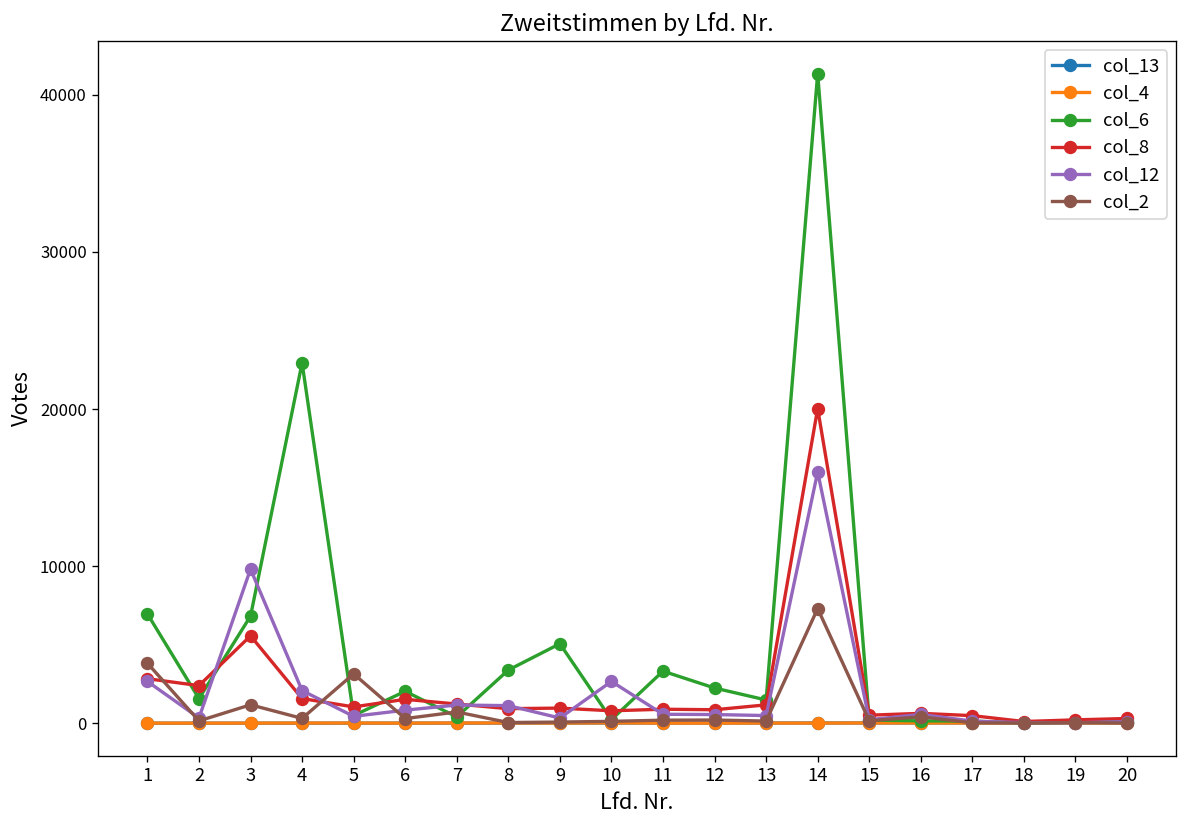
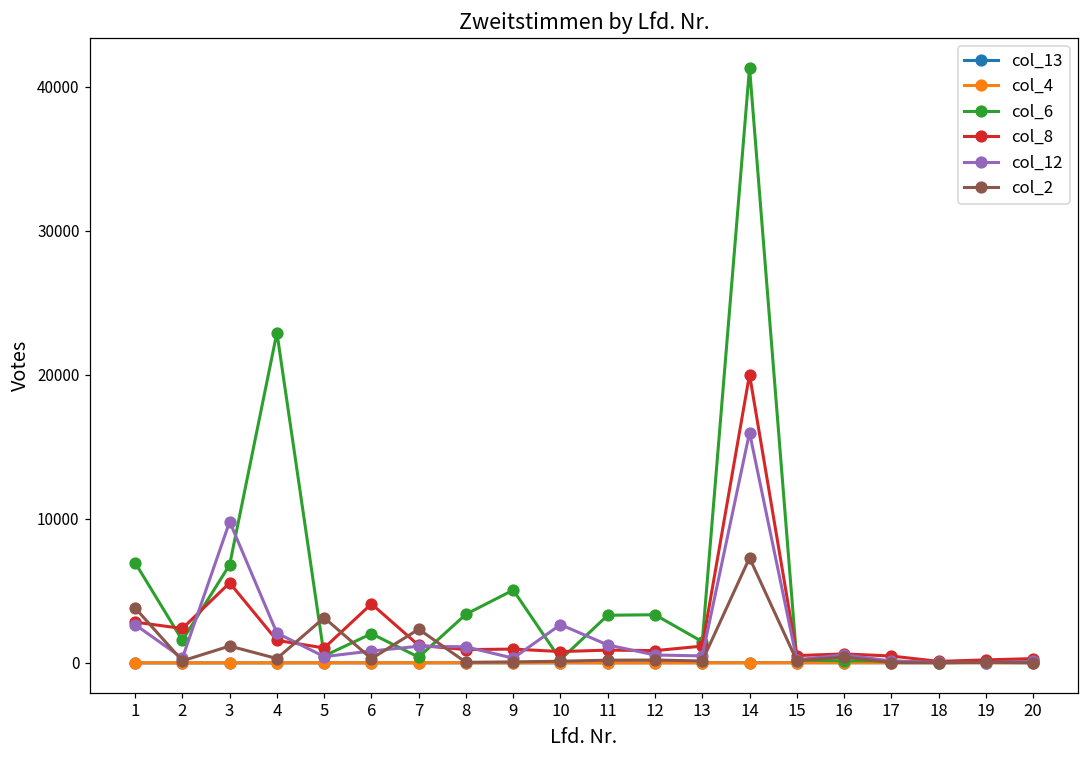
col_8, 6: 1500 -> 4100
col_2, 7: 700 -> 2300
col_12, 11: 600 -> 1200
col_6, 12: 2200 -> 3300
